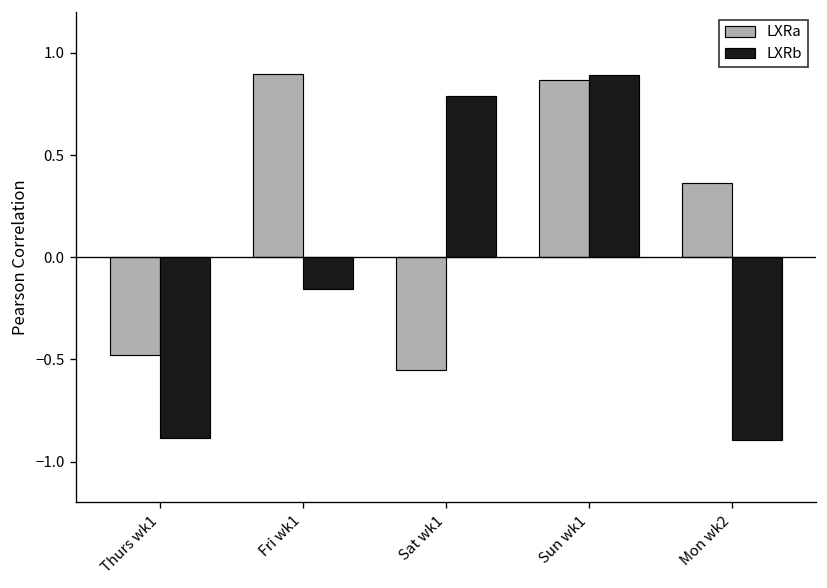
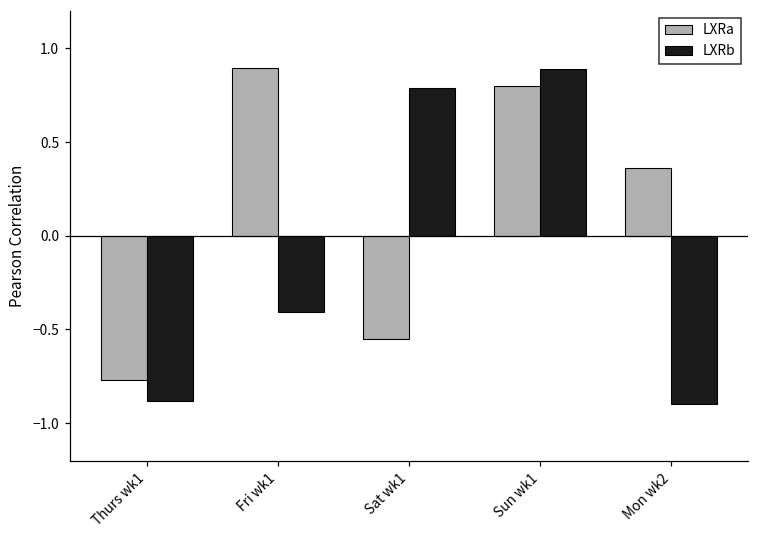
LXRa, Thurs wk1: -0.48 -> -0.77
LXRb, Fri wk1: -0.16 -> -0.41
LXRa, Sun wk1: 0.87 -> 0.80
